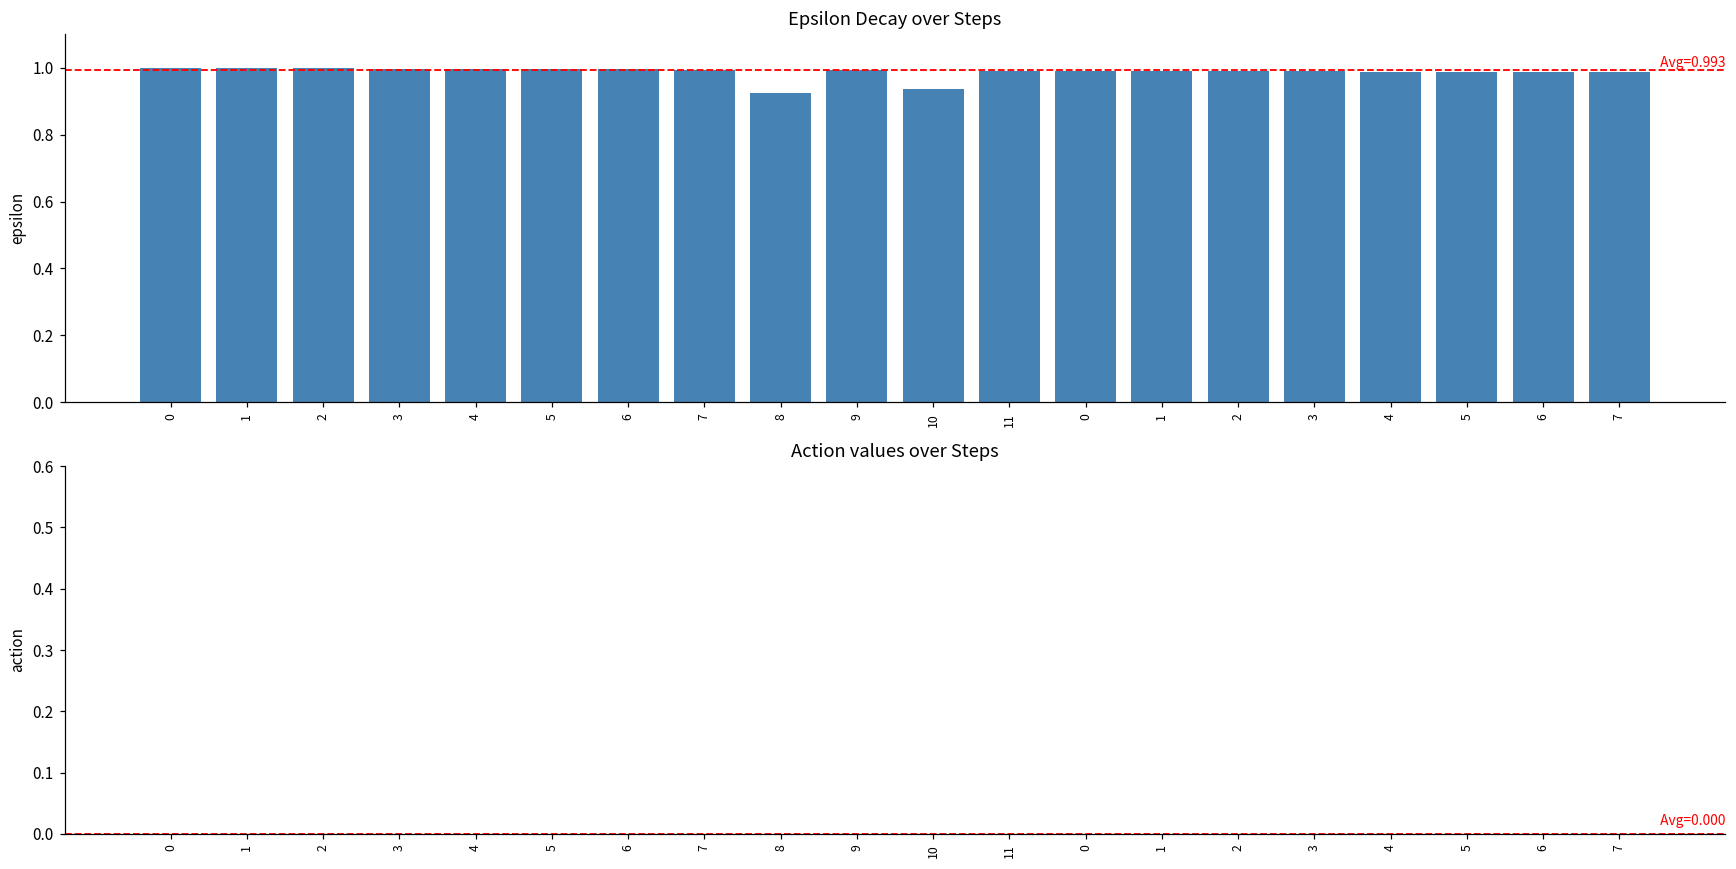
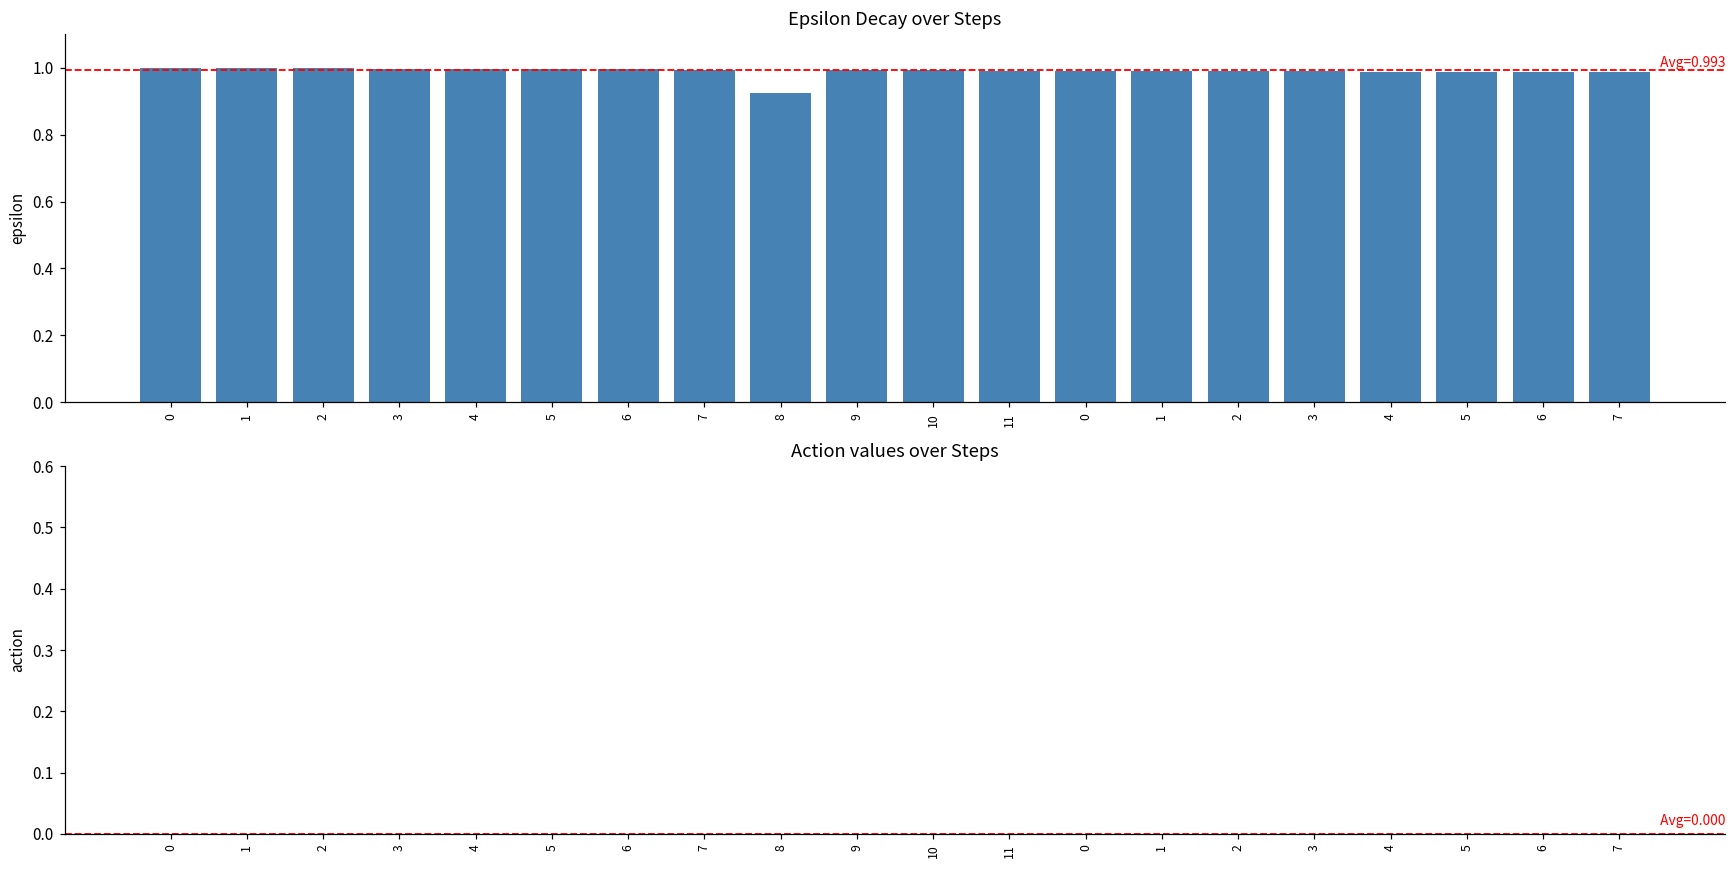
Epsilon Decay over Steps, 10: 0.94 -> 0.99
